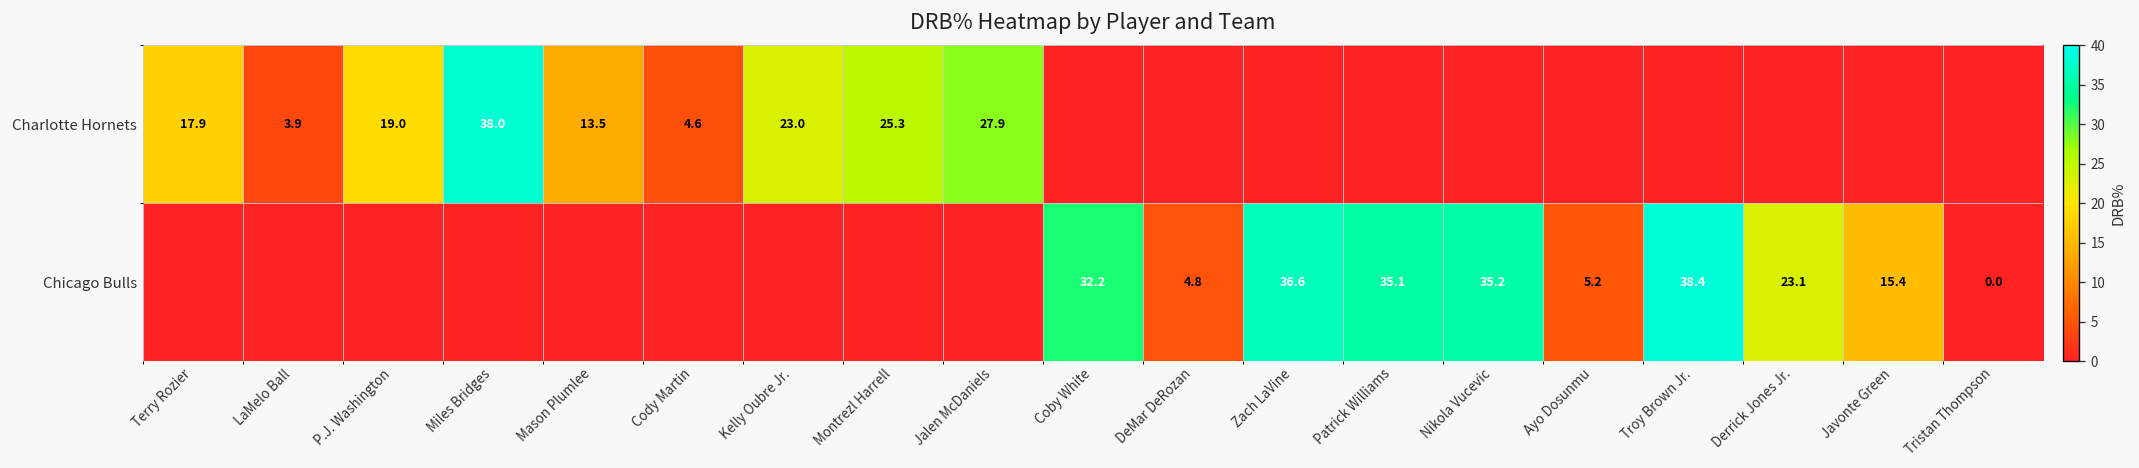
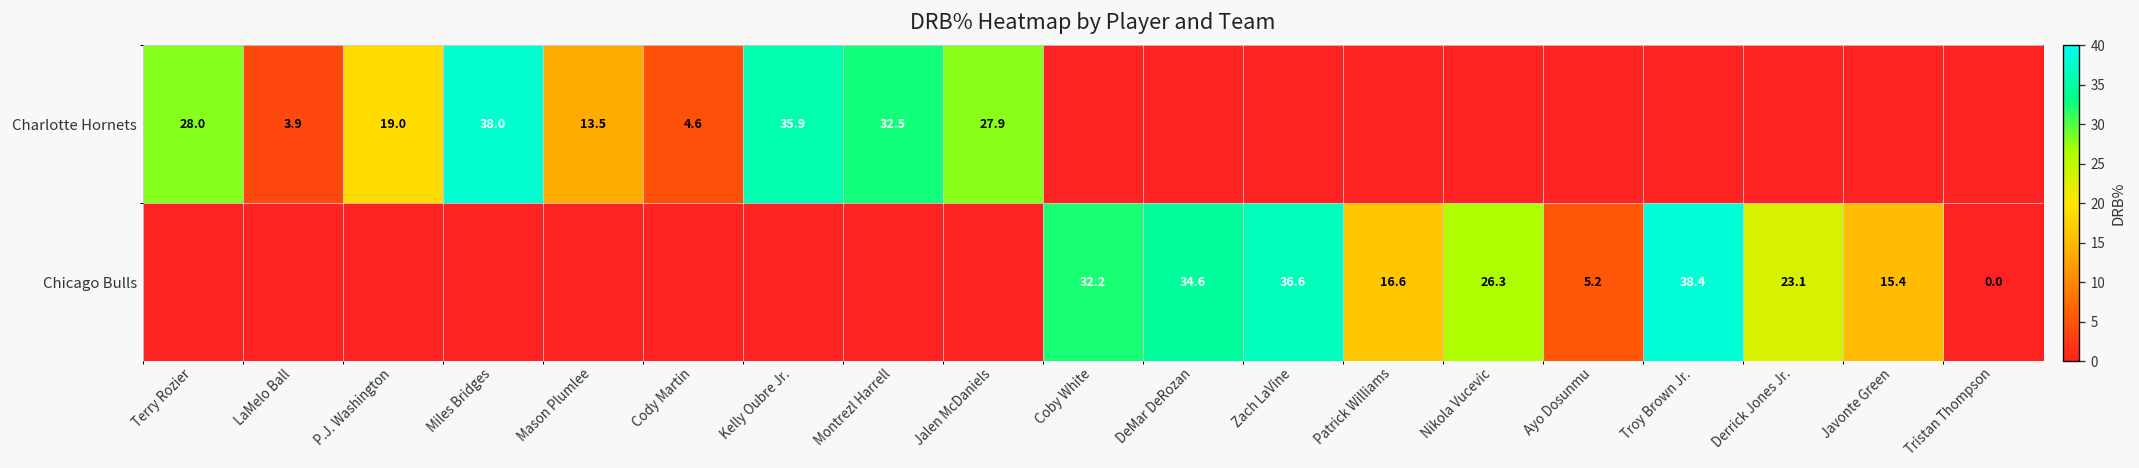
Charlotte Hornets, Terry Rozier: 17.9 -> 28.0
Charlotte Hornets, Kelly Oubre Jr.: 23.0 -> 35.9
Charlotte Hornets, Montrezl Harrell: 25.3 -> 32.5
Chicago Bulls, DeMar DeRozan: 4.8 -> 34.6
Chicago Bulls, Patrick Williams: 35.1 -> 16.6
Chicago Bulls, Nikola Vucevic: 35.2 -> 26.3
